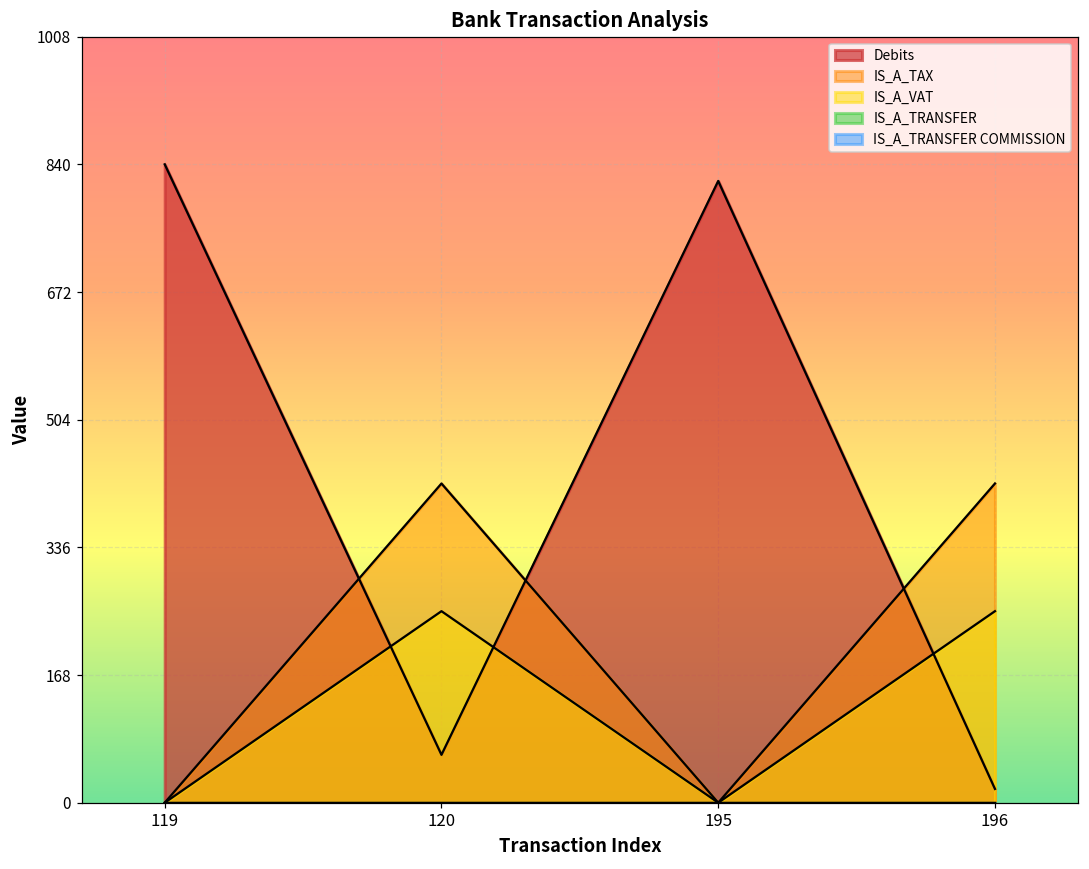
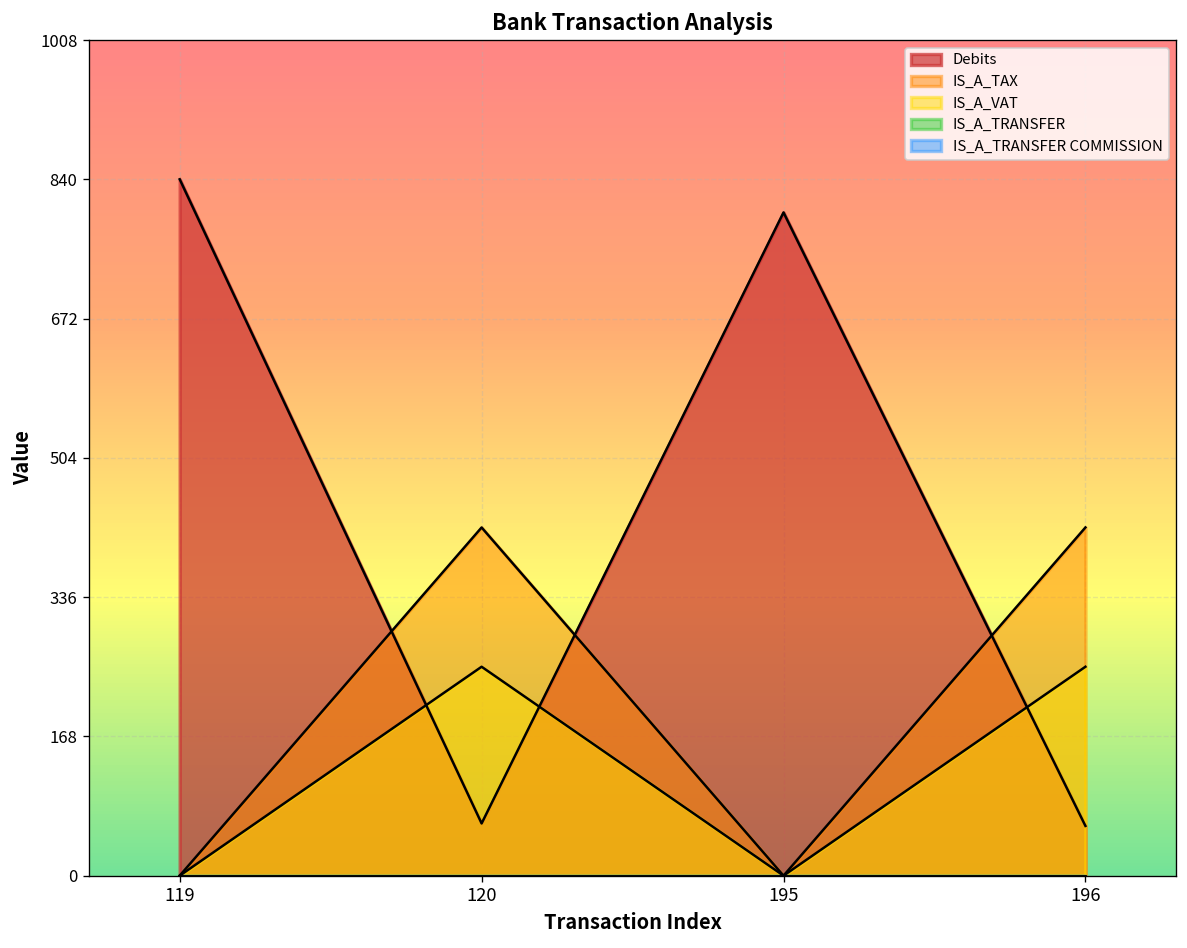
Debits, 195: 820 -> 800
Debits, 196: 20 -> 60
